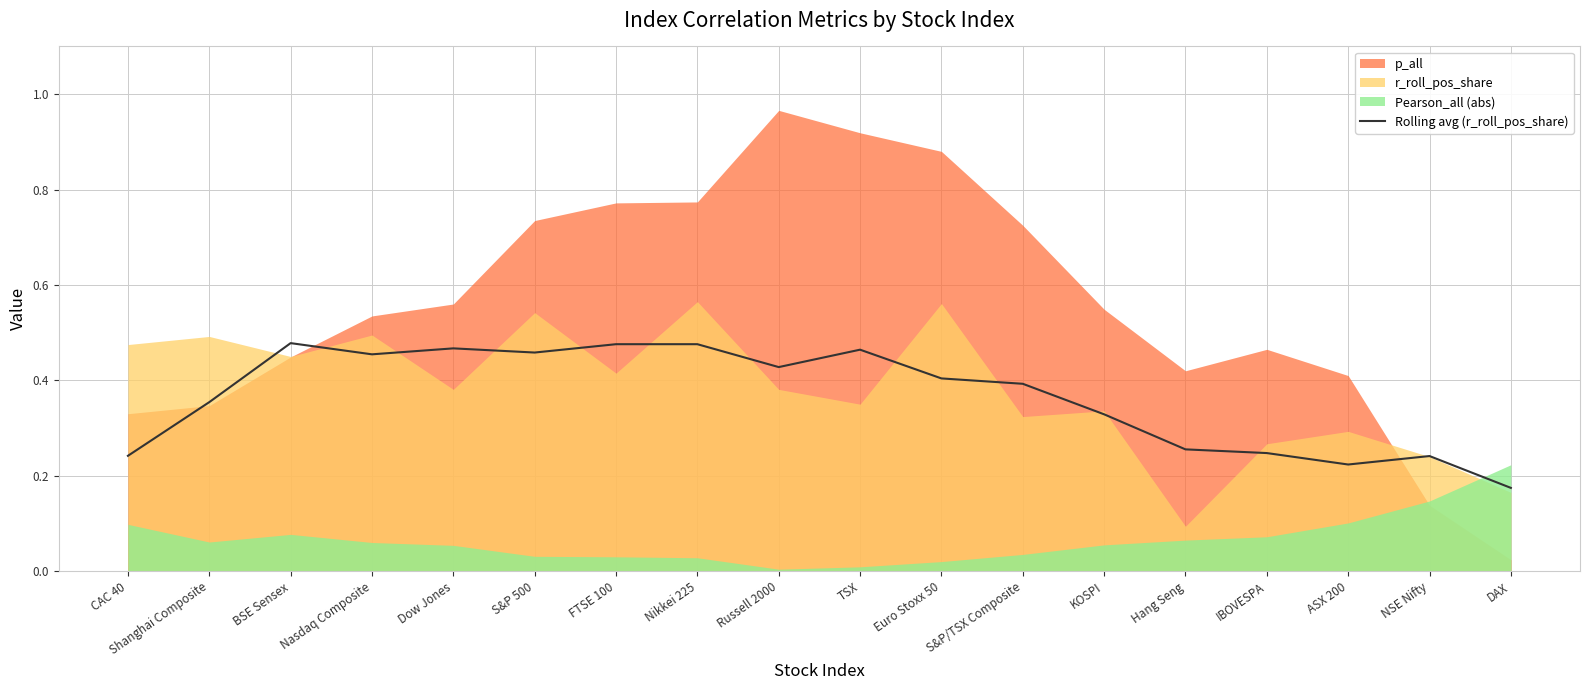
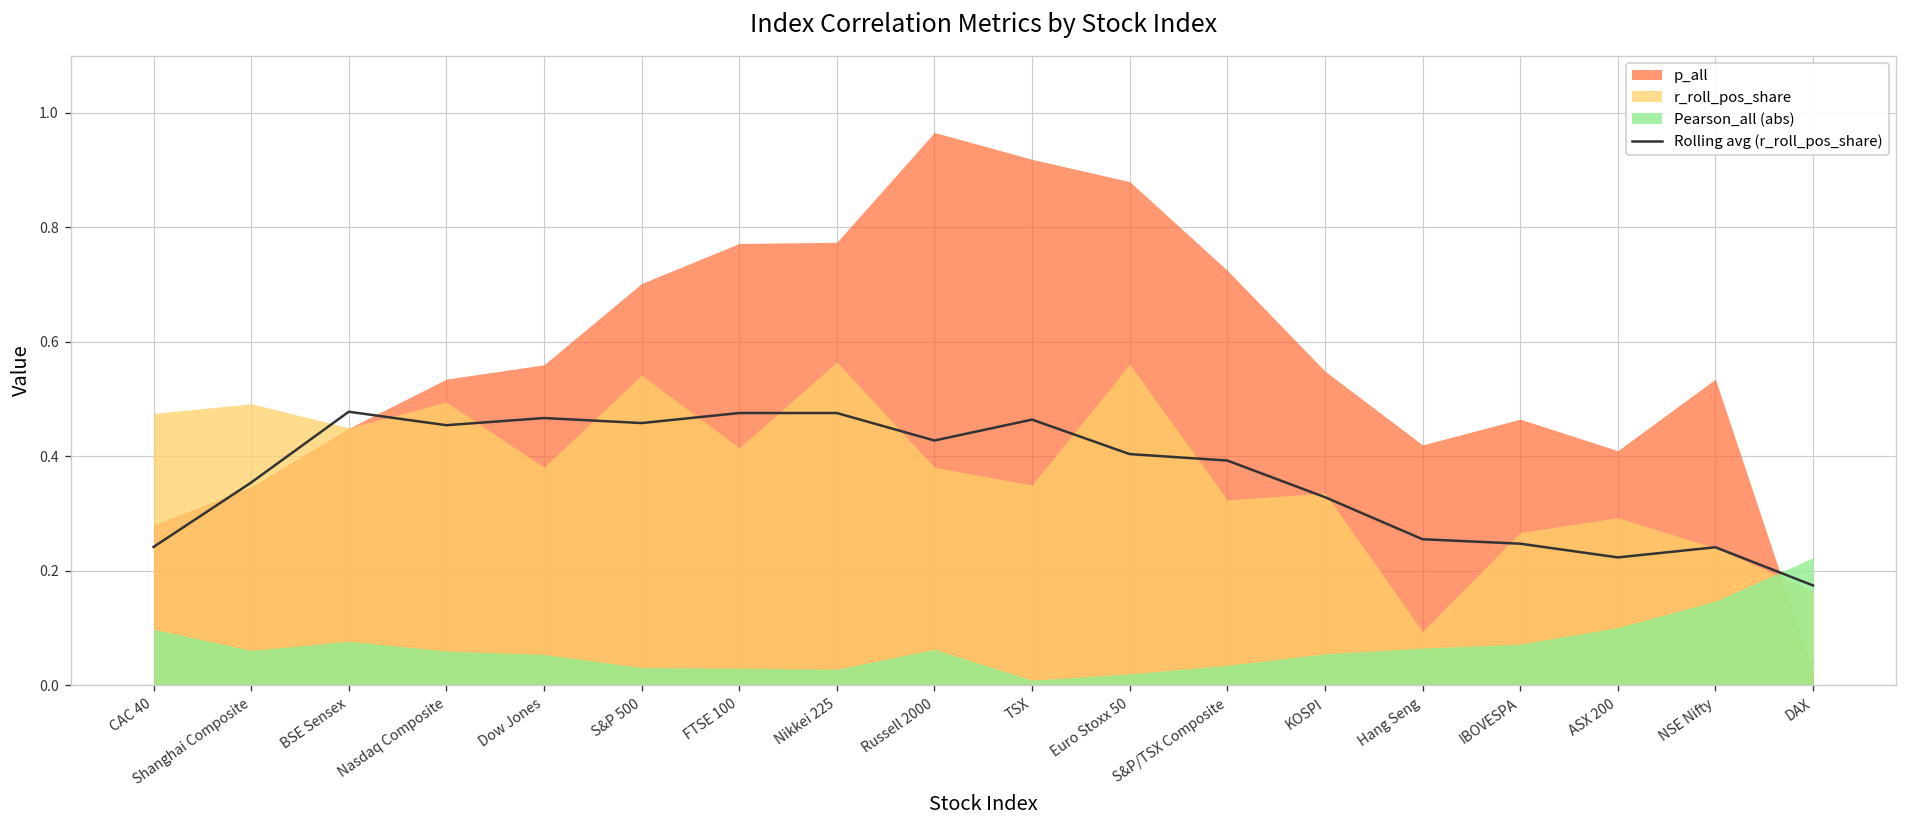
p_all, CAC 40: 0.33 -> 0.28
p_all, S&P 500: 0.74 -> 0.70
Pearson_all (abs), Russell 2000: 0.00 -> 0.06
p_all, NSE Nifty: 0.14 -> 0.54
